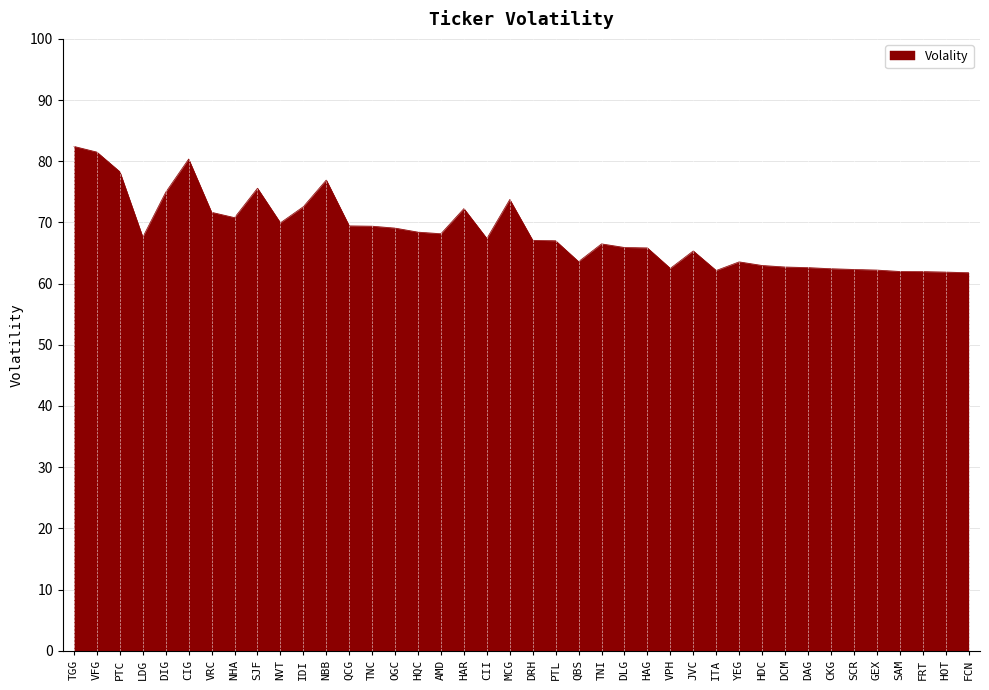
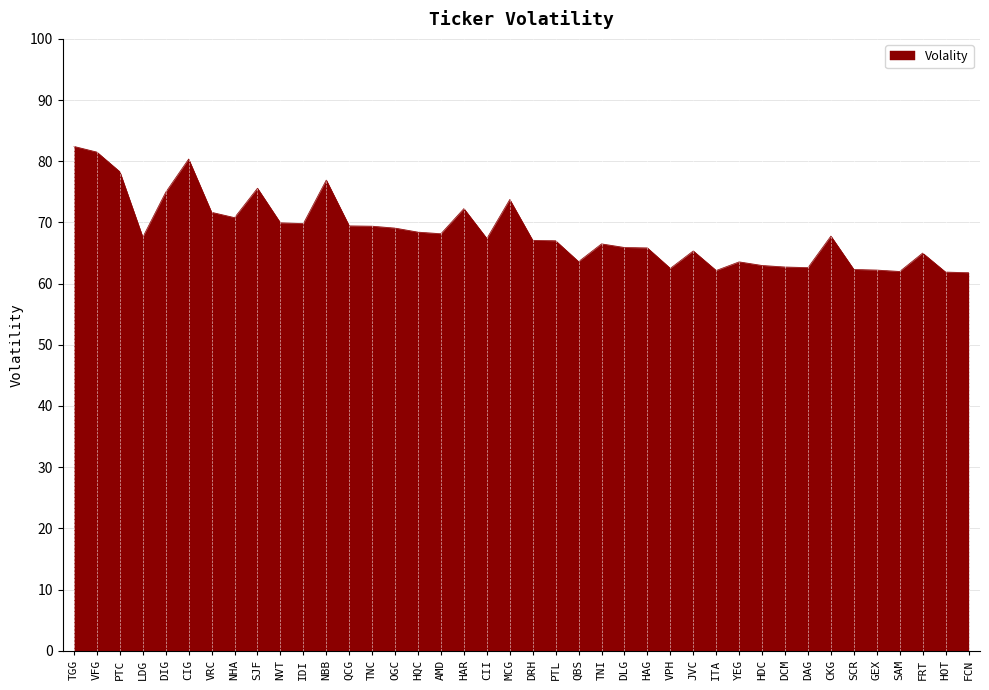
IDI: 73 -> 70
CKG: 62 -> 68
FRT: 62 -> 65
